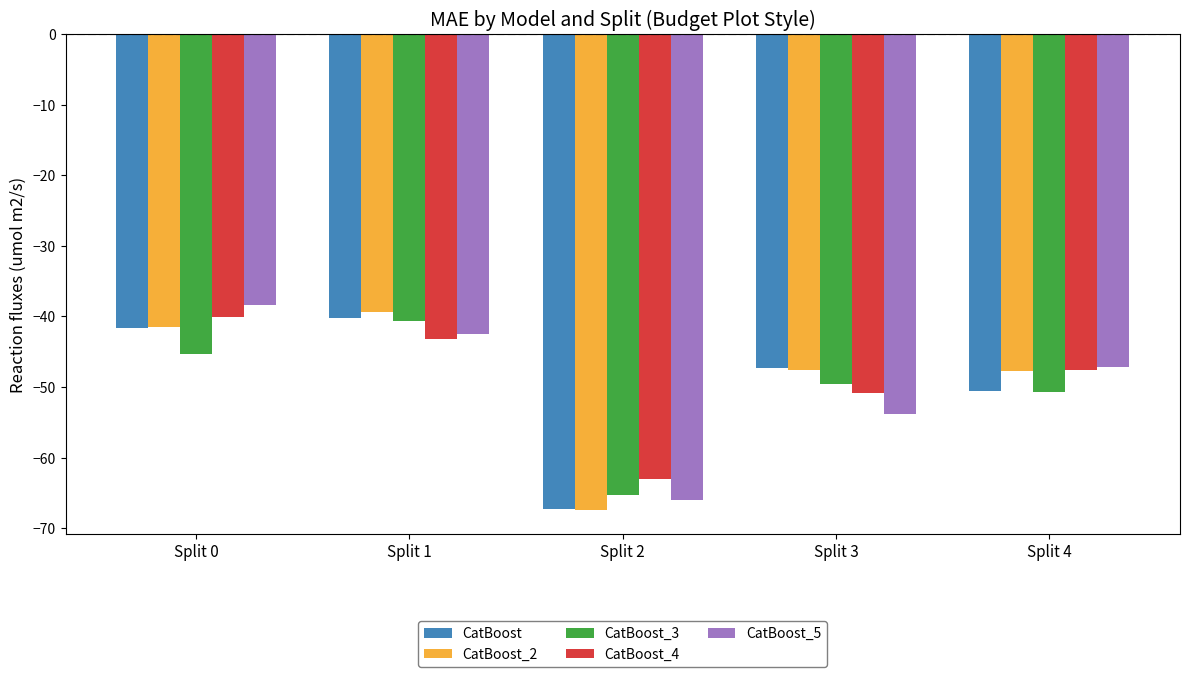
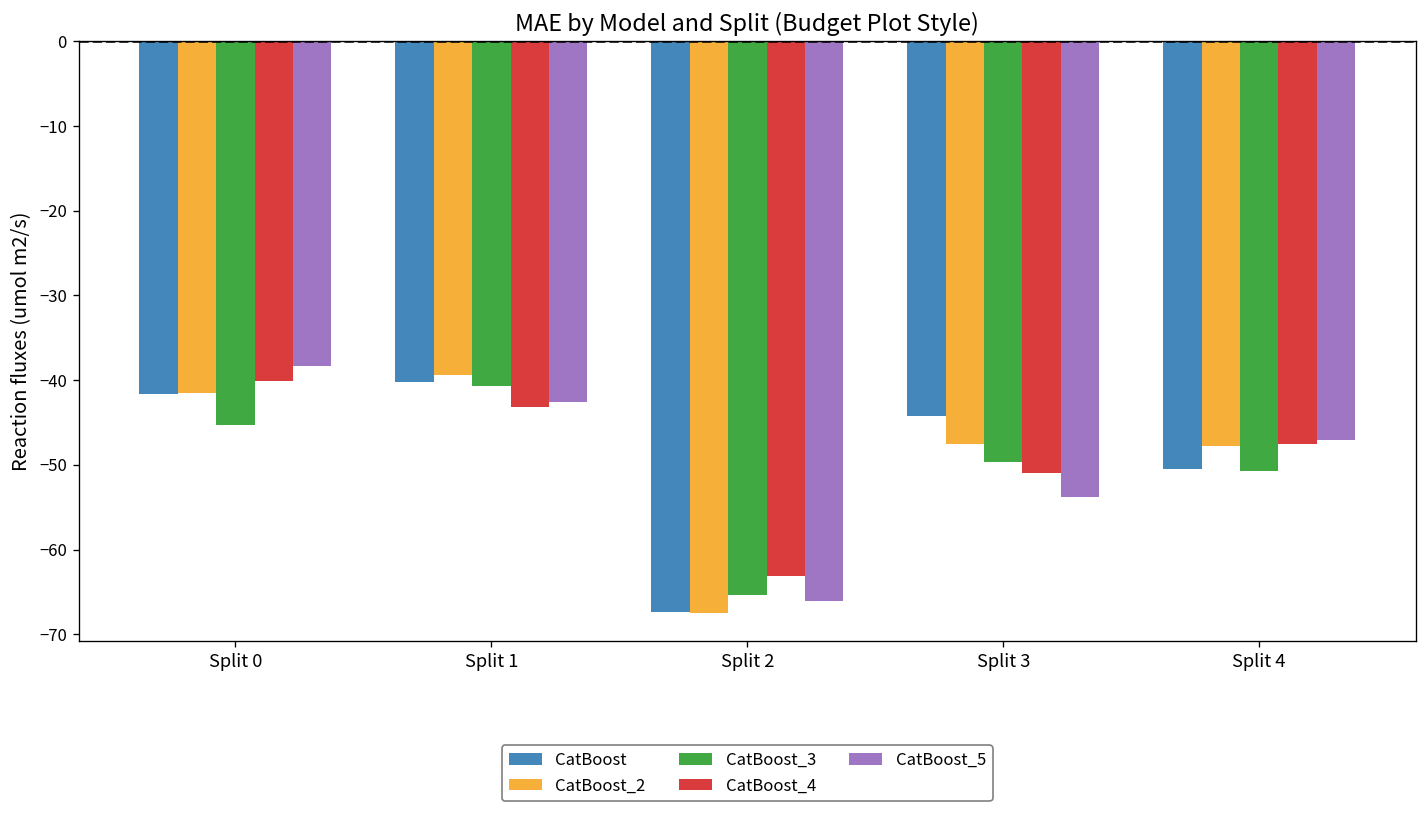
CatBoost, Split 3: -47 -> -44
